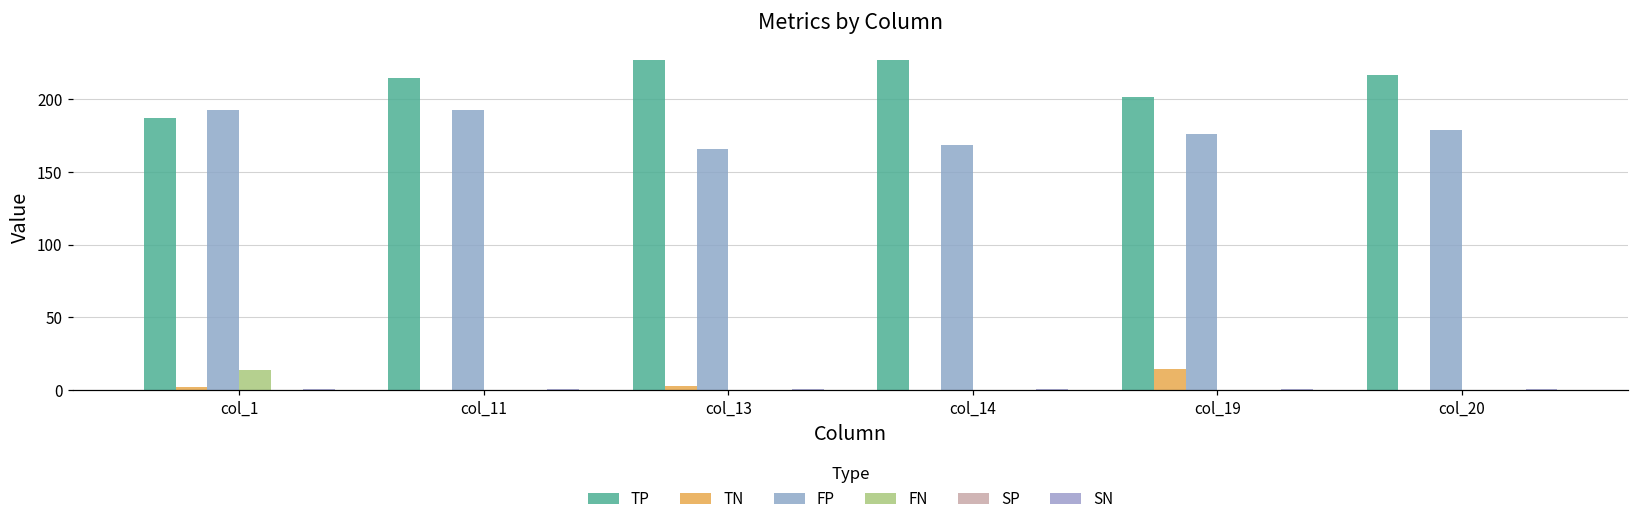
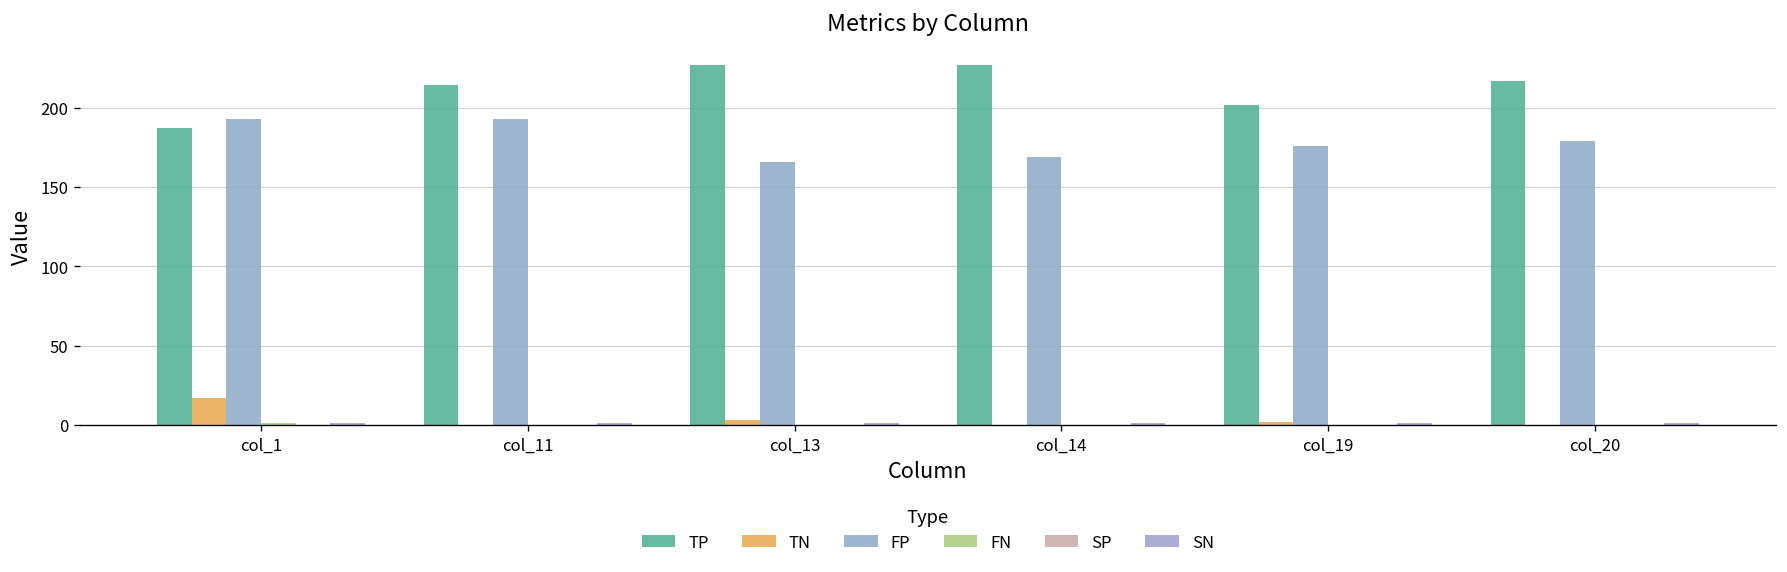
TN, col_1: 2 -> 17
FN, col_1: 14 -> 1
TN, col_19: 15 -> 2
